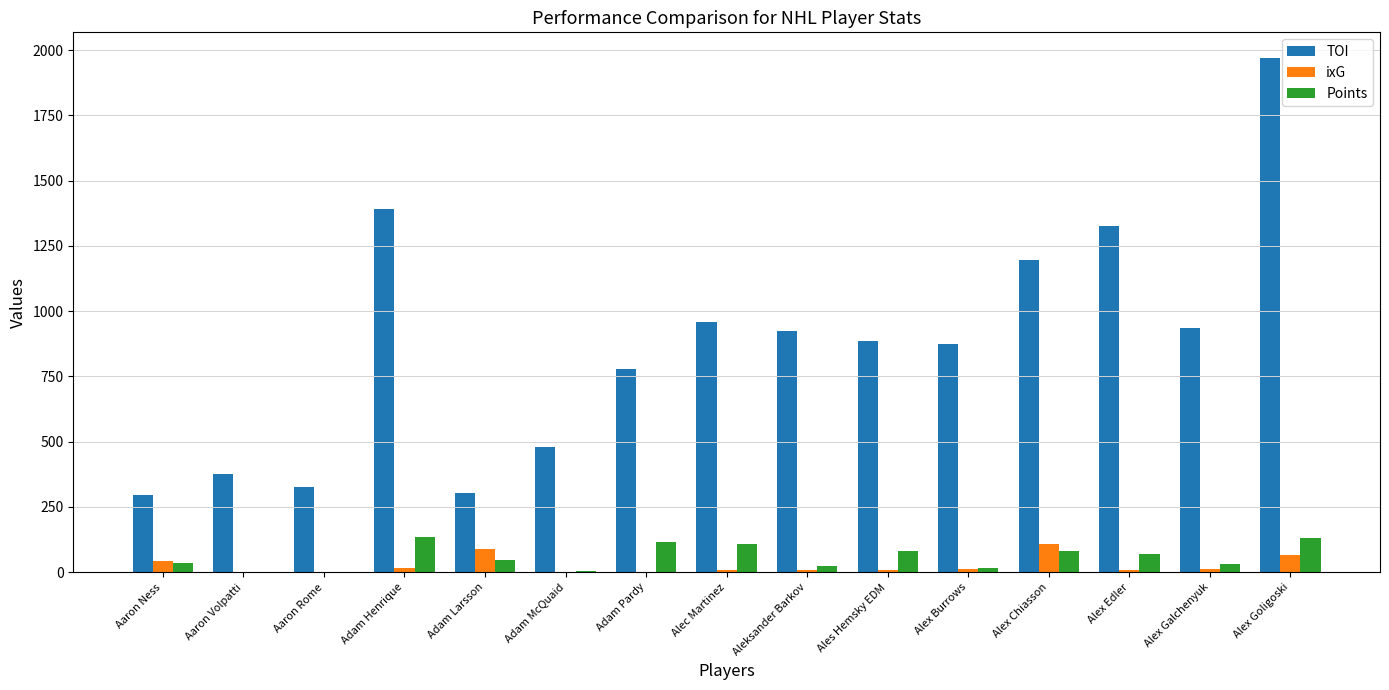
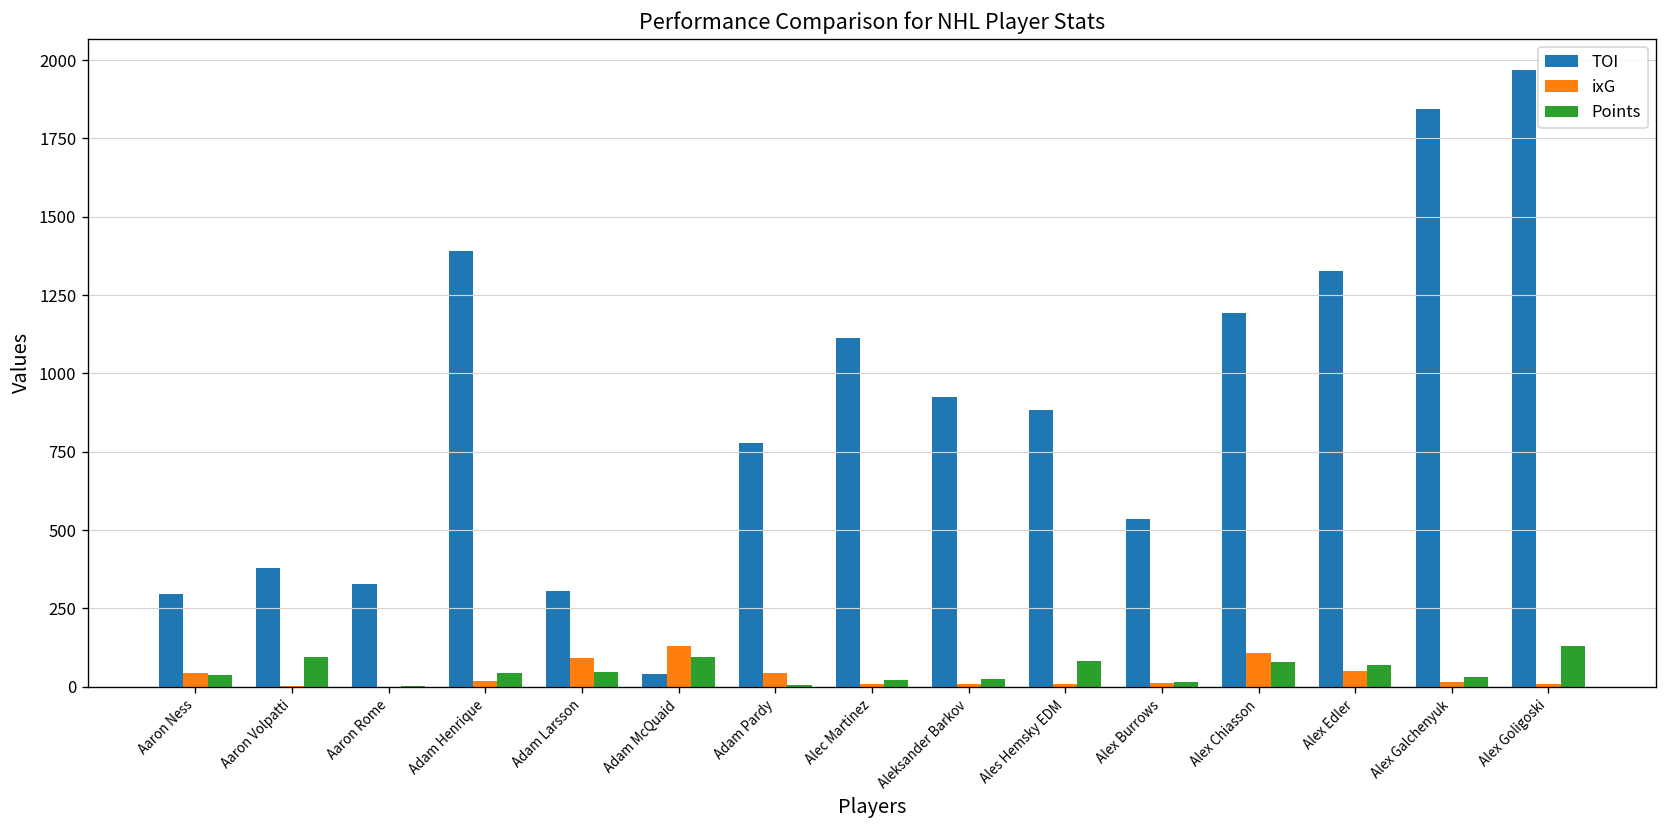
Points, Aaron Volpatti: 0 -> 90
Points, Adam Henrique: 140 -> 40
TOI, Adam McQuaid: 480 -> 40
ixG, Adam McQuaid: 0 -> 130
Points, Adam McQuaid: 10 -> 100
ixG, Adam Pardy: 0 -> 40
Points, Adam Pardy: 120 -> 10
TOI, Alec Martinez: 960 -> 1110
Points, Alec Martinez: 110 -> 20
TOI, Alex Burrows: 870 -> 540
ixG, Alex Edler: 10 -> 50
TOI, Alex Galchenyuk: 940 -> 1840
ixG, Alex Goligoski: 70 -> 10
